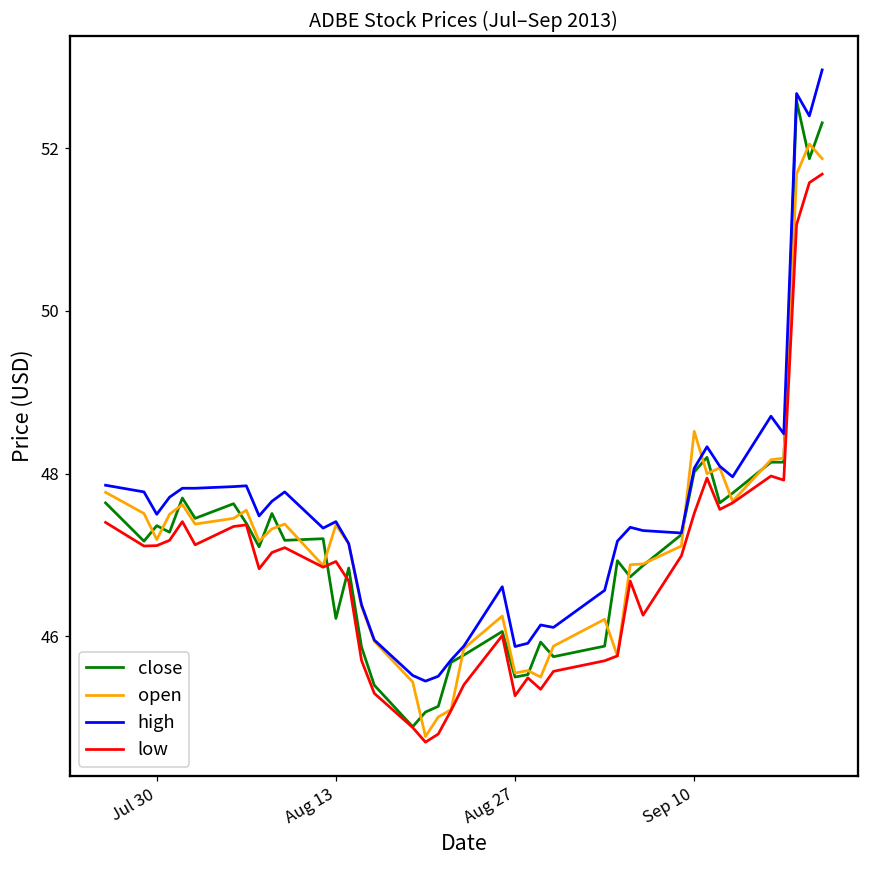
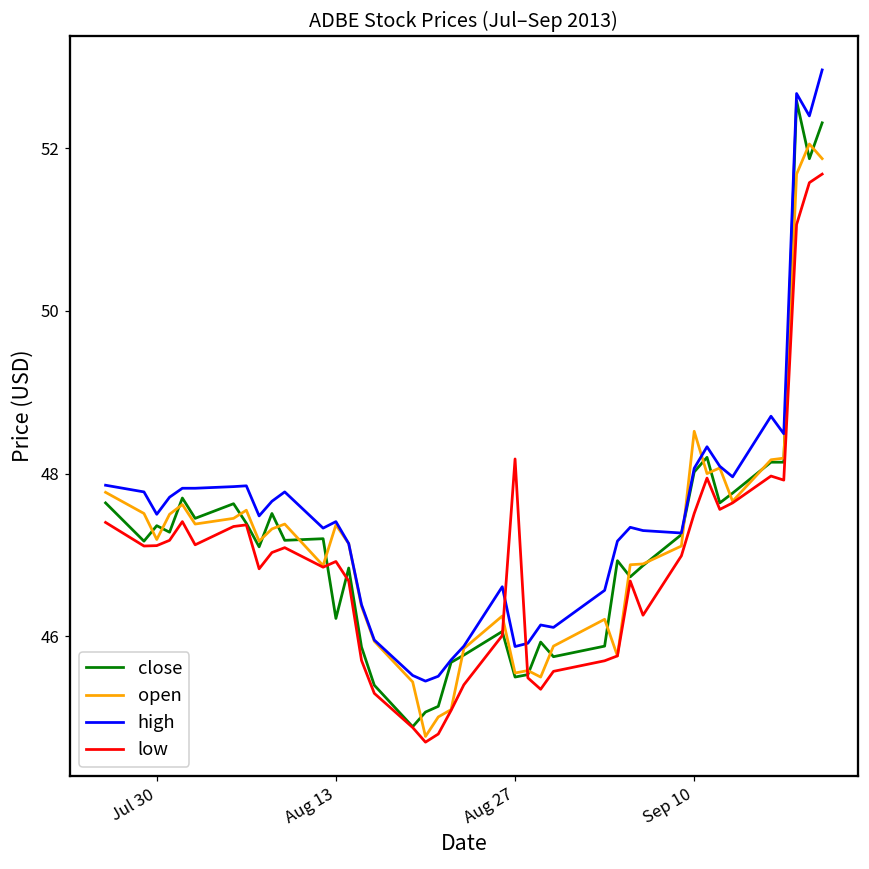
low, Aug 27: 45.3 -> 48.2
